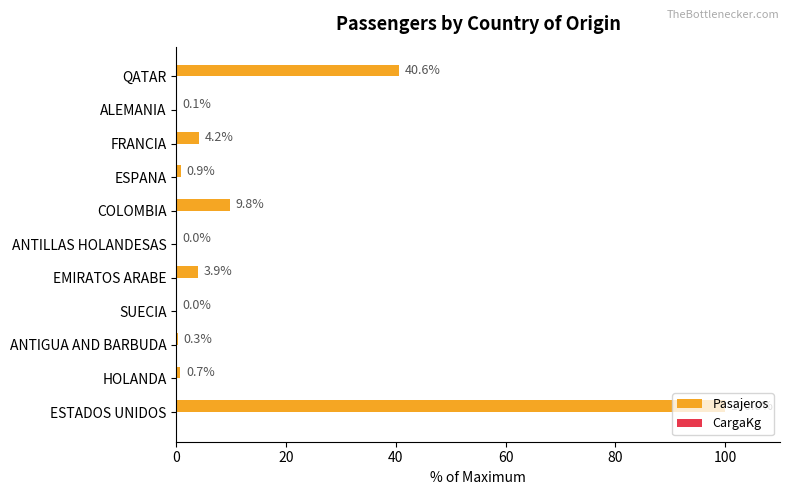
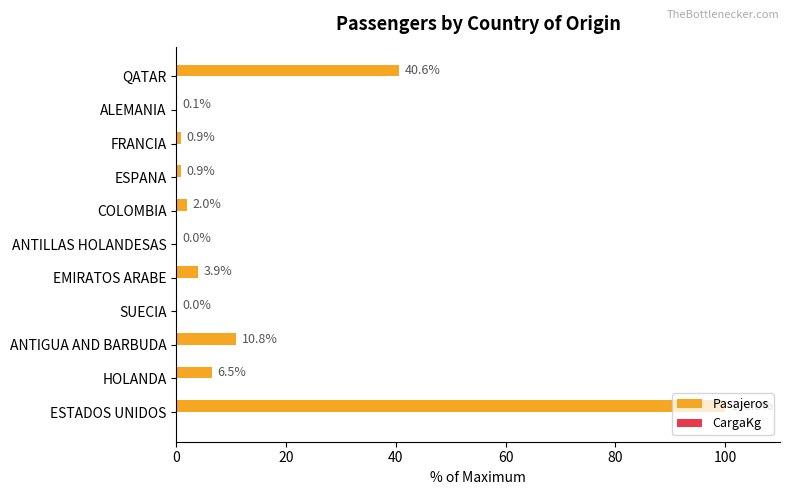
Pasajeros, FRANCIA: 4.2% -> 0.9%
Pasajeros, COLOMBIA: 9.8% -> 2.0%
Pasajeros, ANTIGUA AND BARBUDA: 0.3% -> 10.8%
Pasajeros, HOLANDA: 0.7% -> 6.5%
